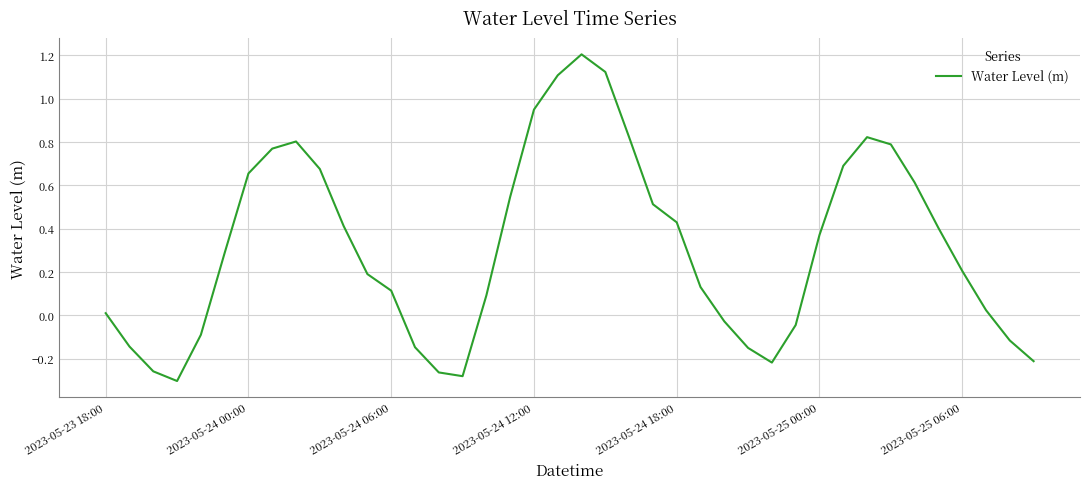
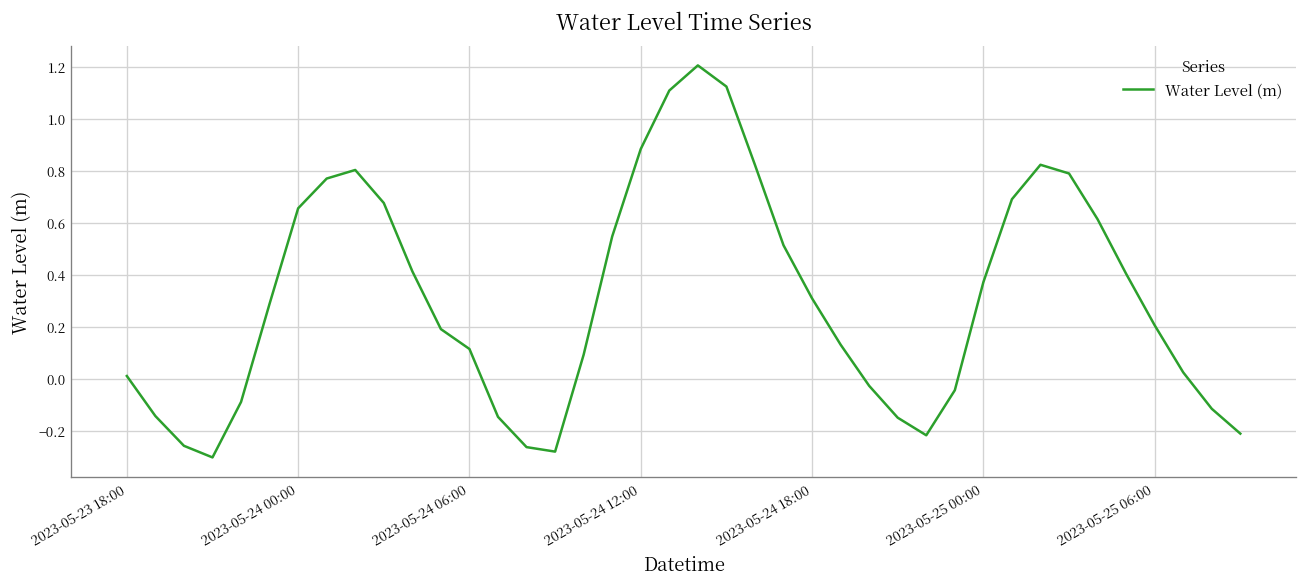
2023-05-24 12:00: 0.95 -> 0.88
2023-05-24 18:00: 0.43 -> 0.31
